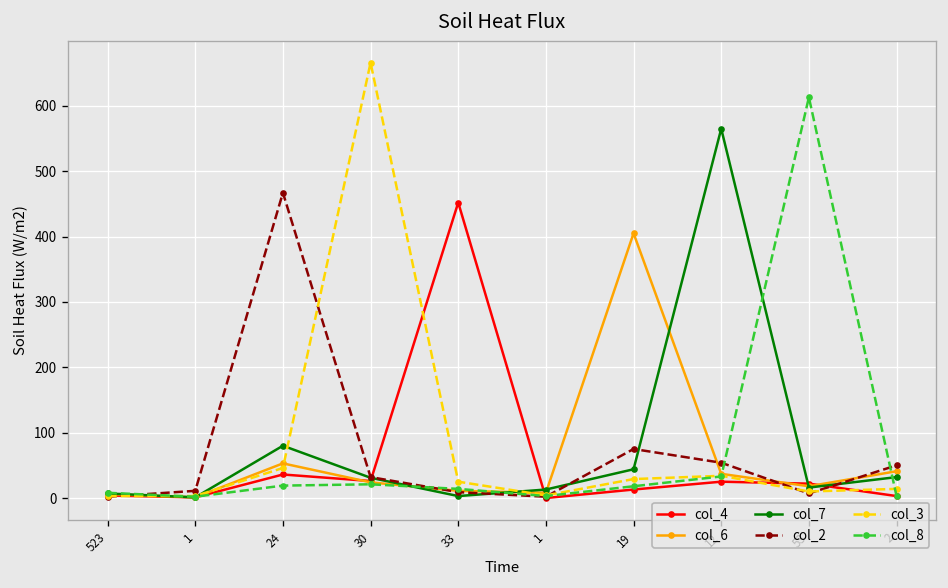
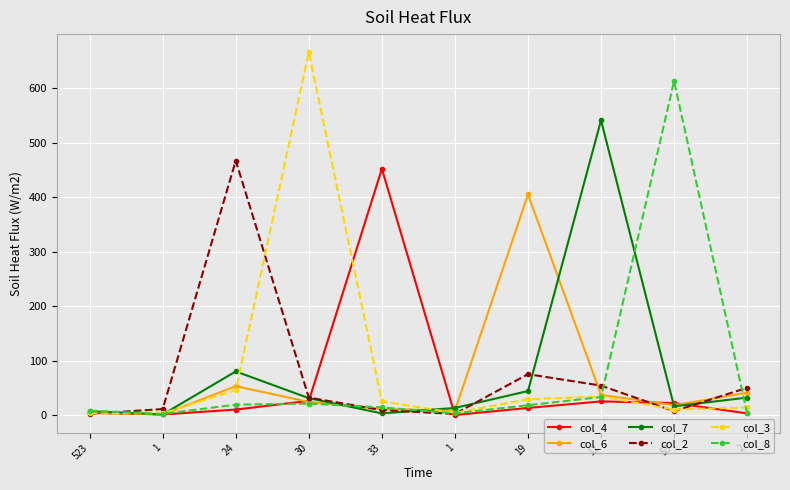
col_4, 24: 40 -> 10
col_7, 12: 570 -> 540
